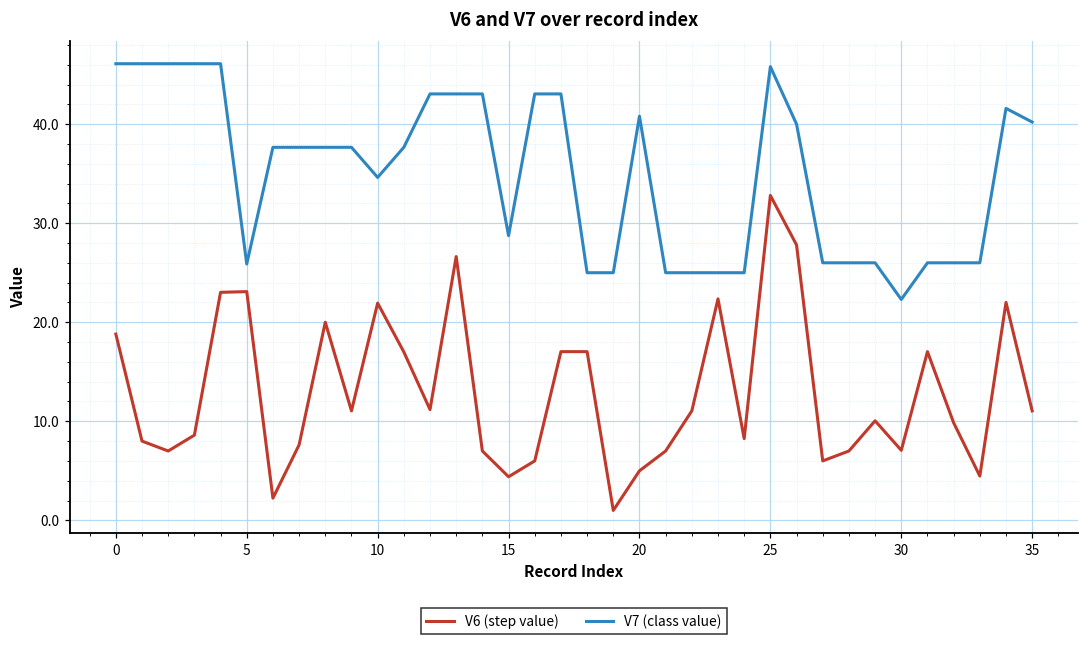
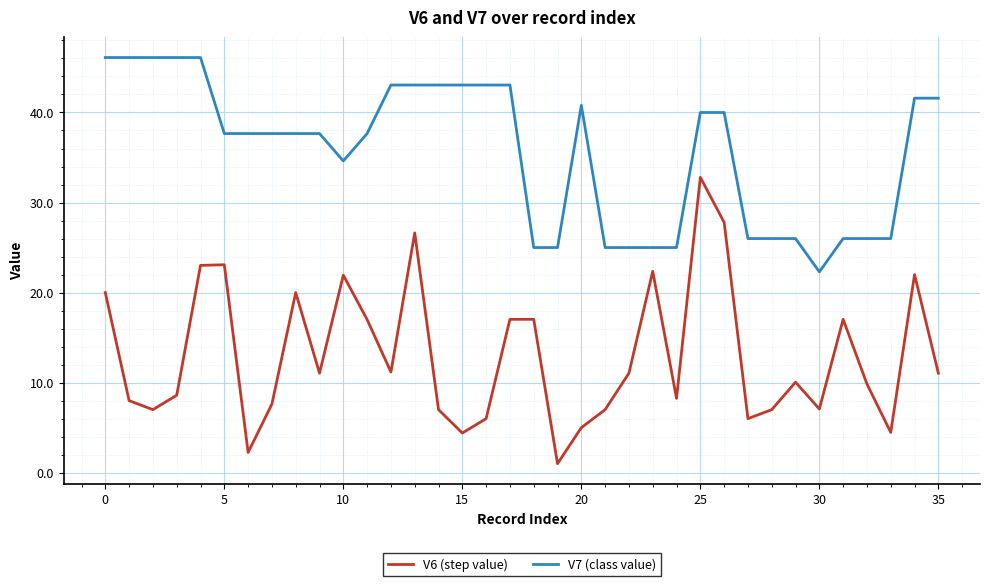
V6 (step value), 0: 19 -> 20
V7 (class value), 5: 26 -> 38
V7 (class value), 15: 29 -> 43
V7 (class value), 25: 46 -> 40
V7 (class value), 35: 40 -> 42
